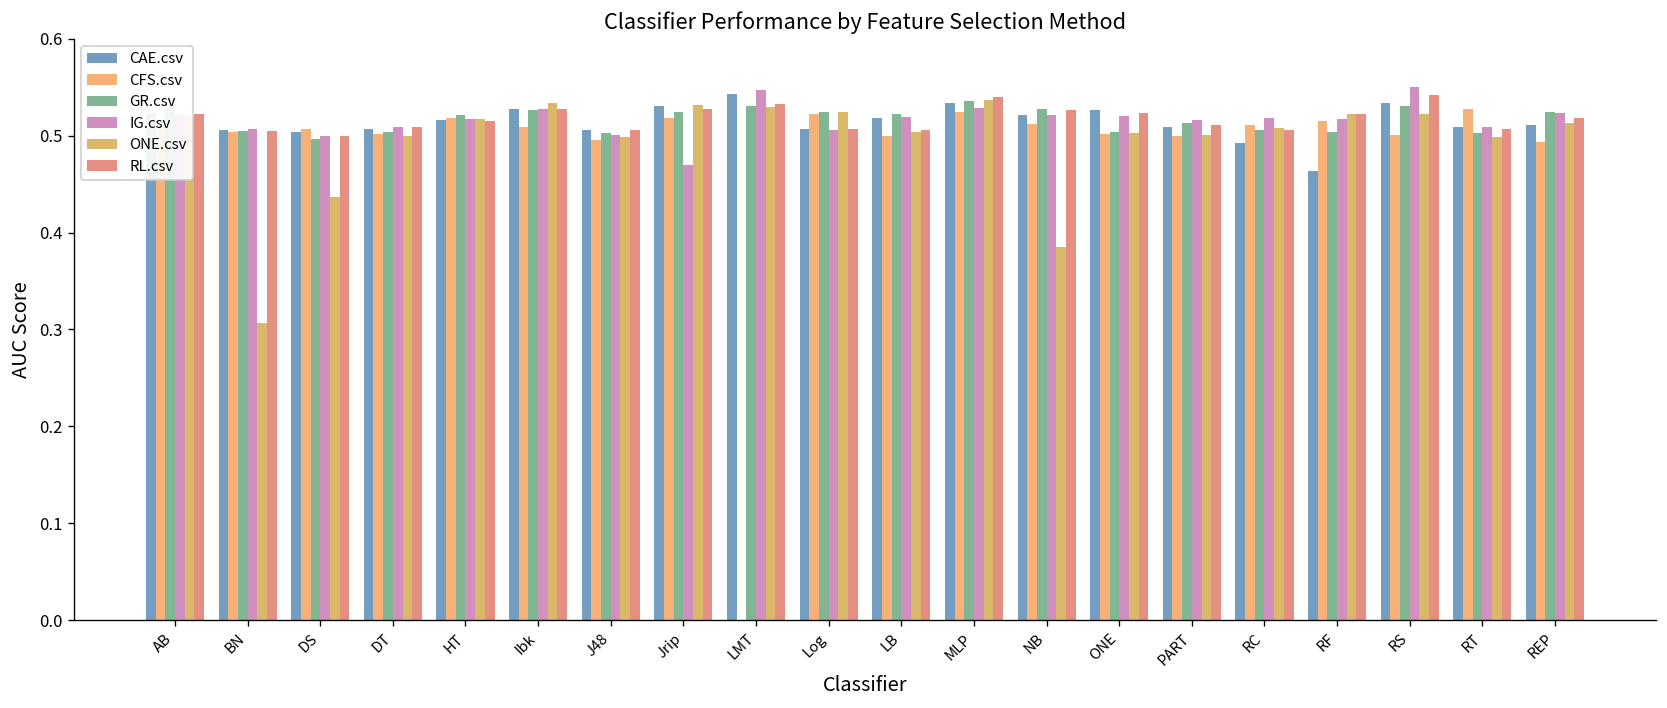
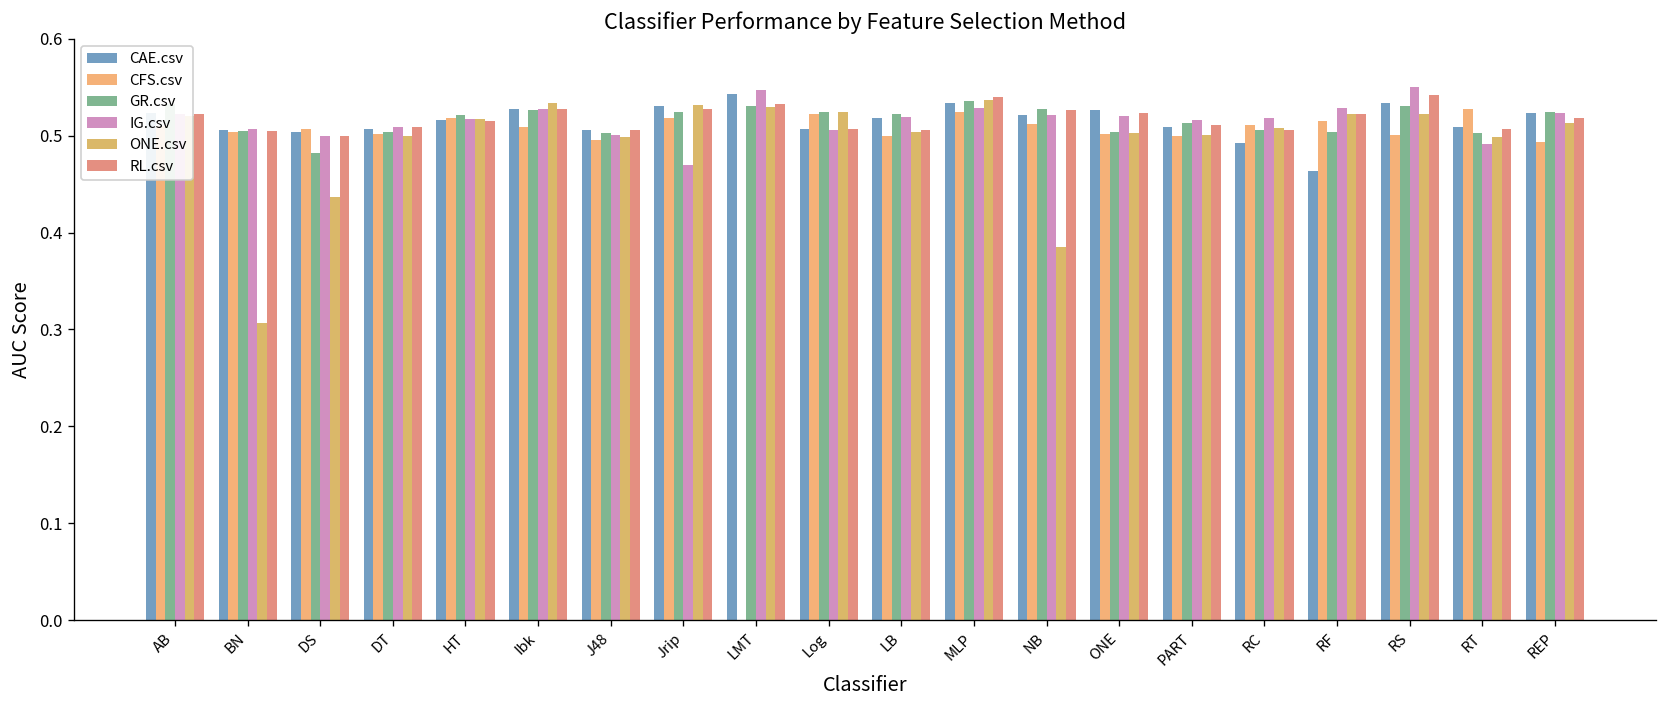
GR.csv, DS: 0.50 -> 0.48
IG.csv, RF: 0.52 -> 0.53
IG.csv, RT: 0.51 -> 0.49
CAE.csv, REP: 0.51 -> 0.52
